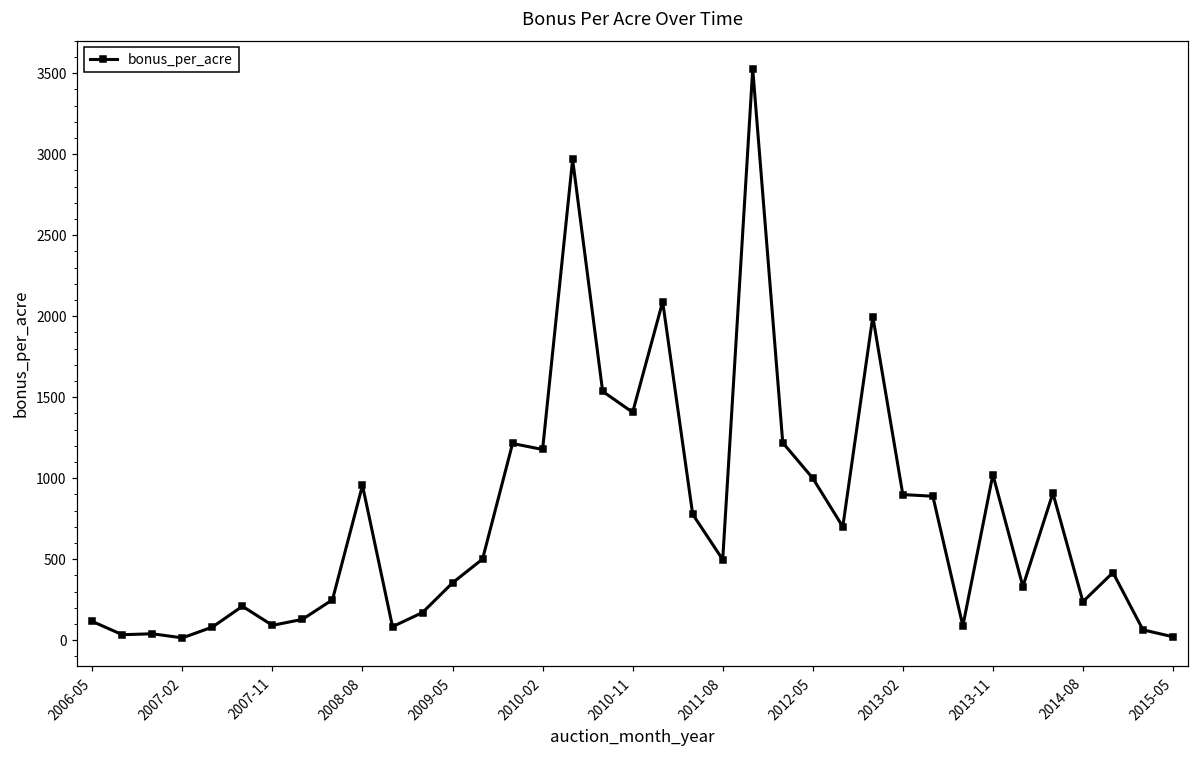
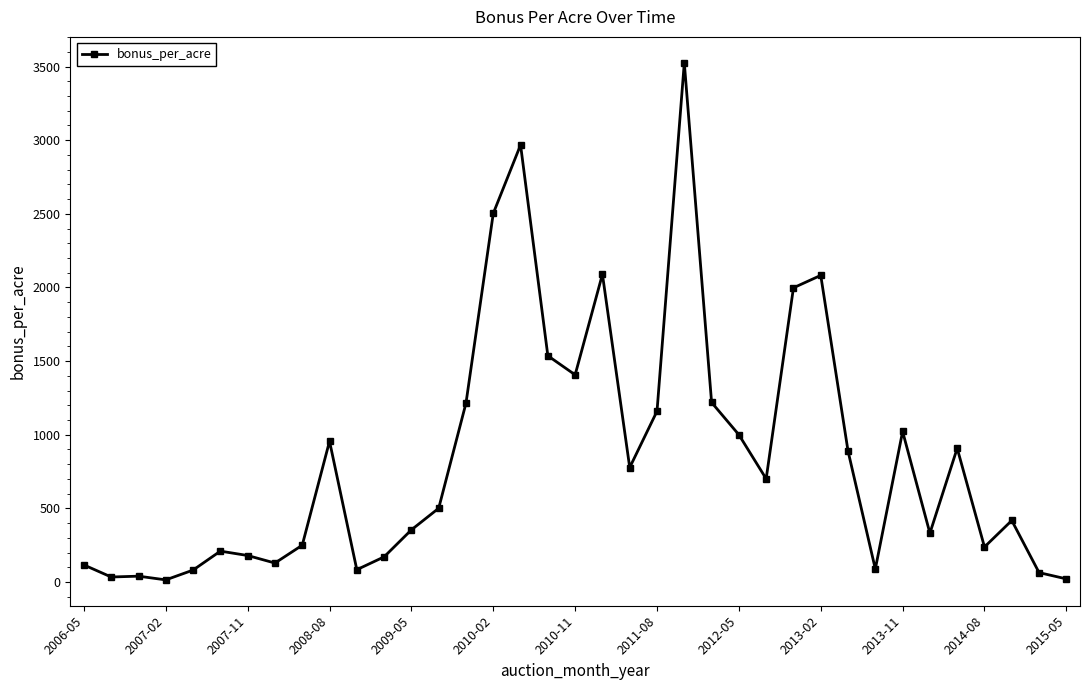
2007-11: 90 -> 180
2010-02: 1180 -> 2500
2011-08: 500 -> 1160
2013-02: 900 -> 2080
